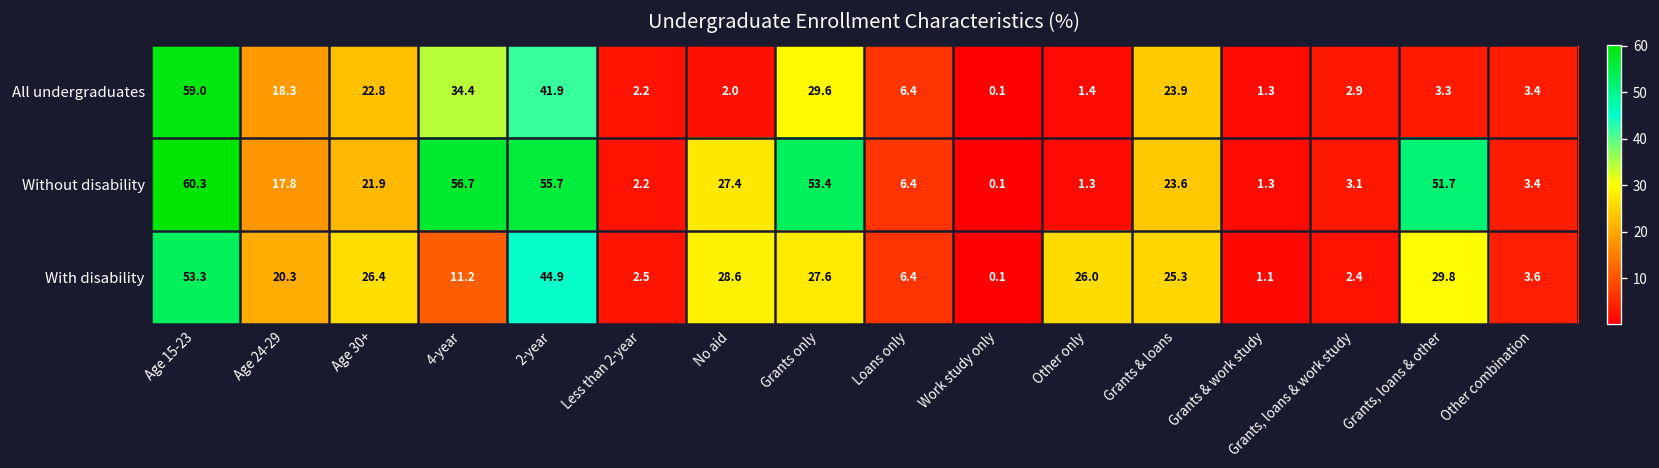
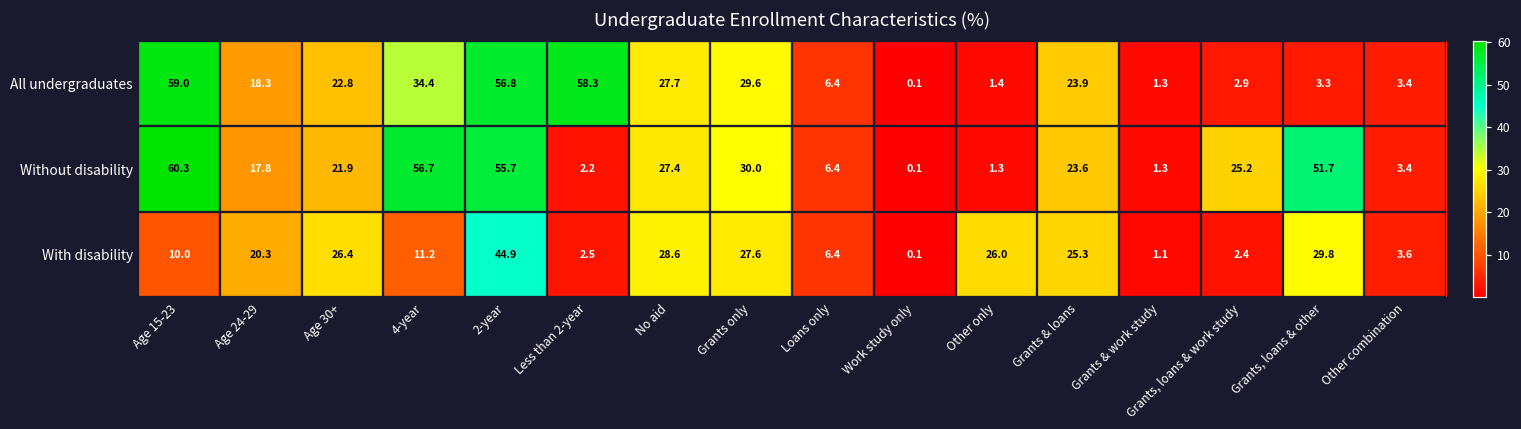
All undergraduates, 2-year: 41.9 -> 56.8
All undergraduates, Less than 2-year: 2.2 -> 58.3
All undergraduates, No aid: 2.0 -> 27.7
Without disability, Grants only: 53.4 -> 30.0
Without disability, Grants, loans & work study: 3.1 -> 25.2
With disability, Age 15-23: 53.3 -> 10.0
